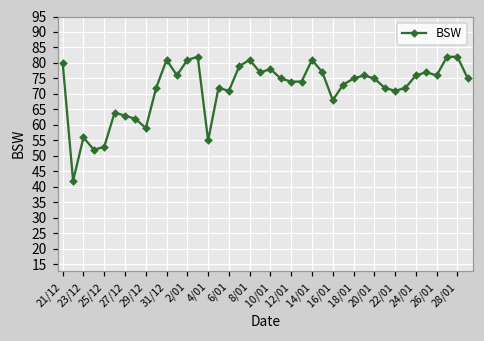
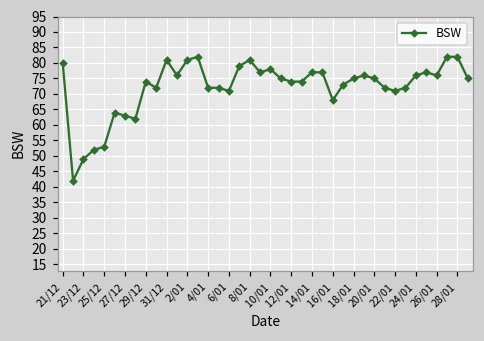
23/12: 56 -> 49
29/12: 59 -> 74
4/01: 55 -> 72
14/01: 81 -> 77
